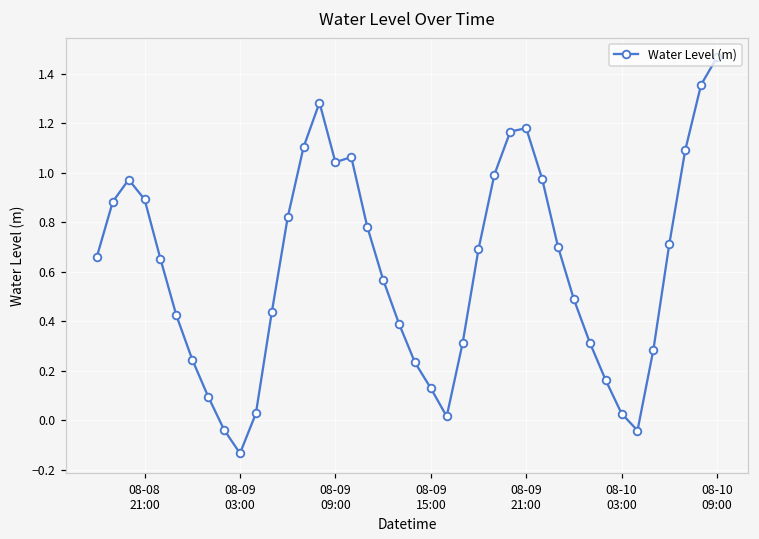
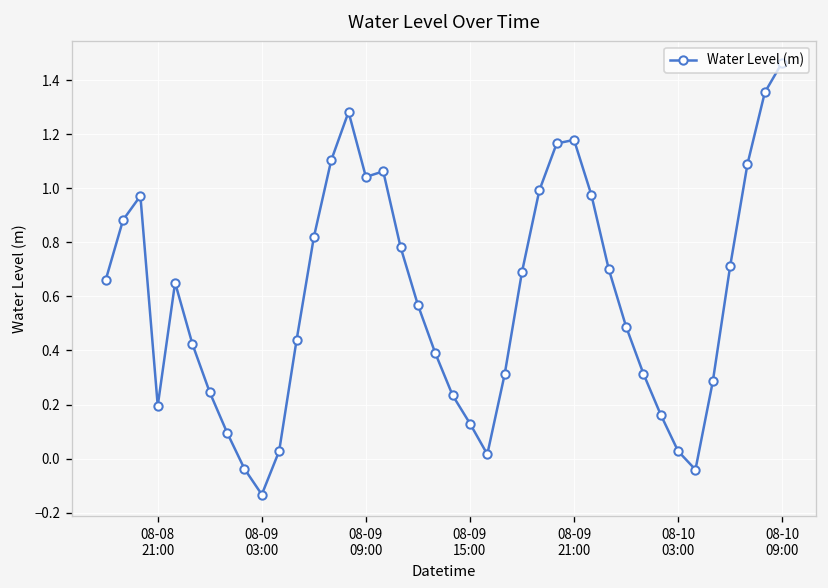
08-08 21:00: 0.89 -> 0.20
